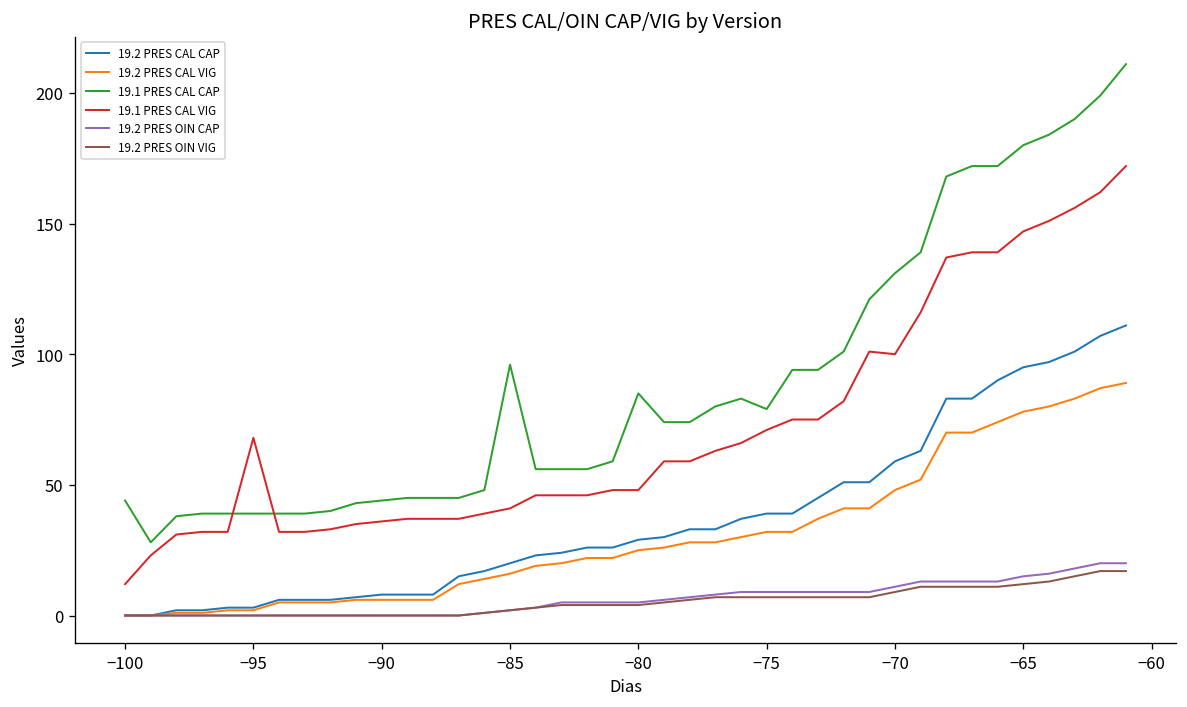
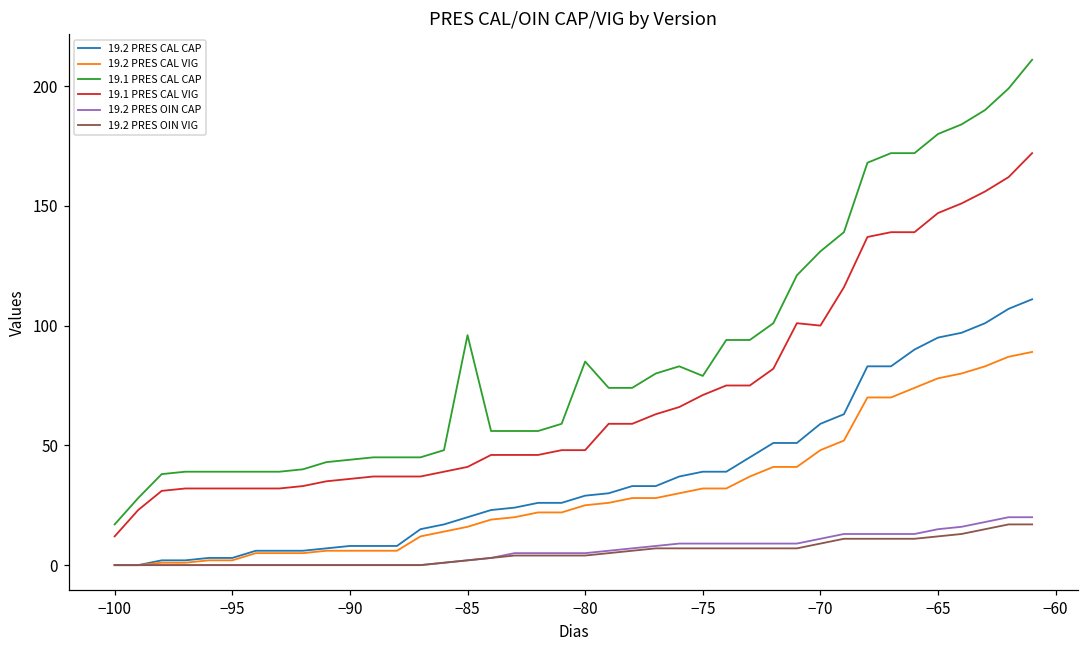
19.1 PRES CAL CAP, −100: 44 -> 17
19.1 PRES CAL VIG, −95: 68 -> 32
